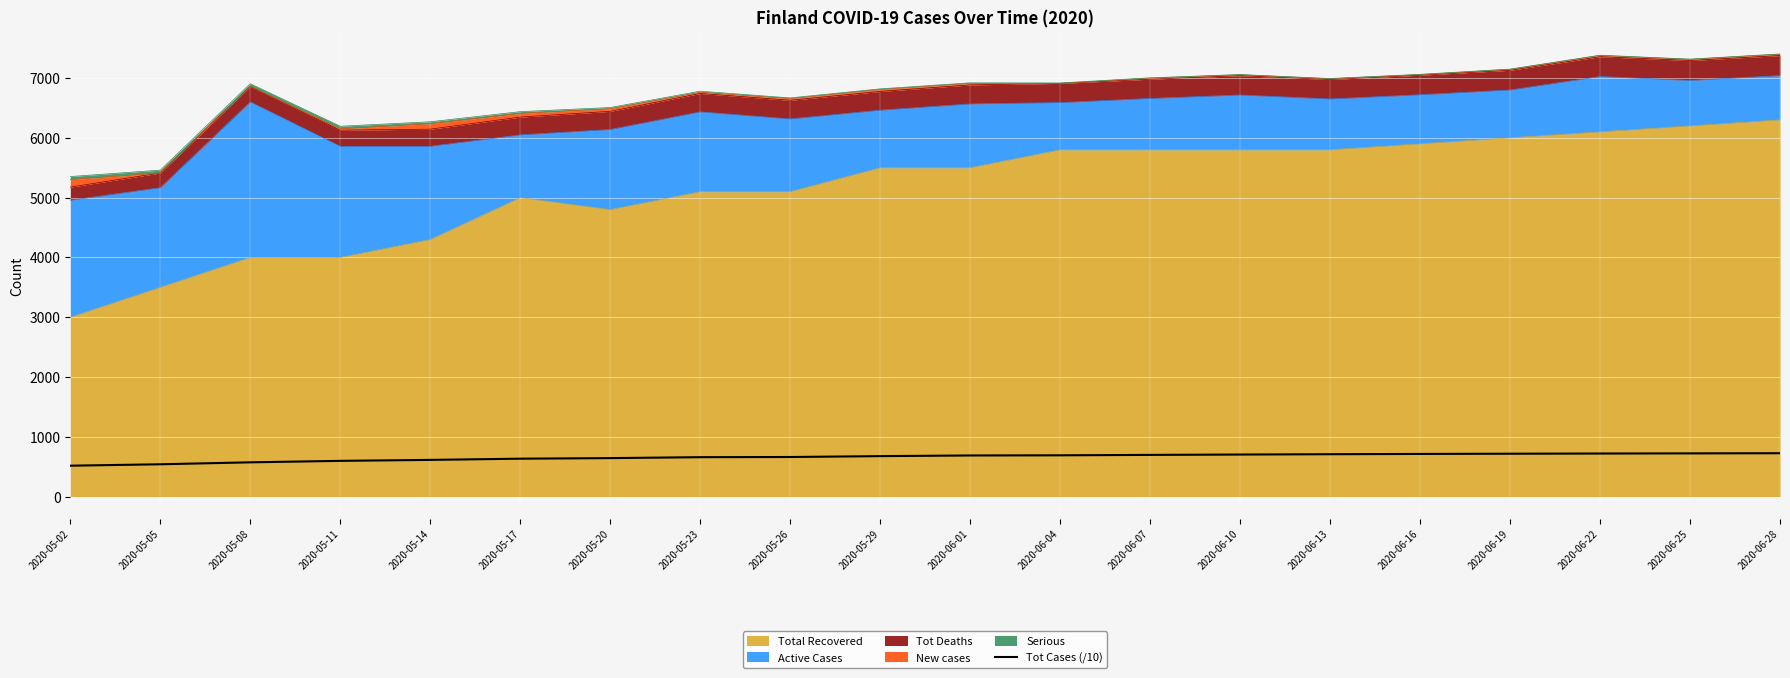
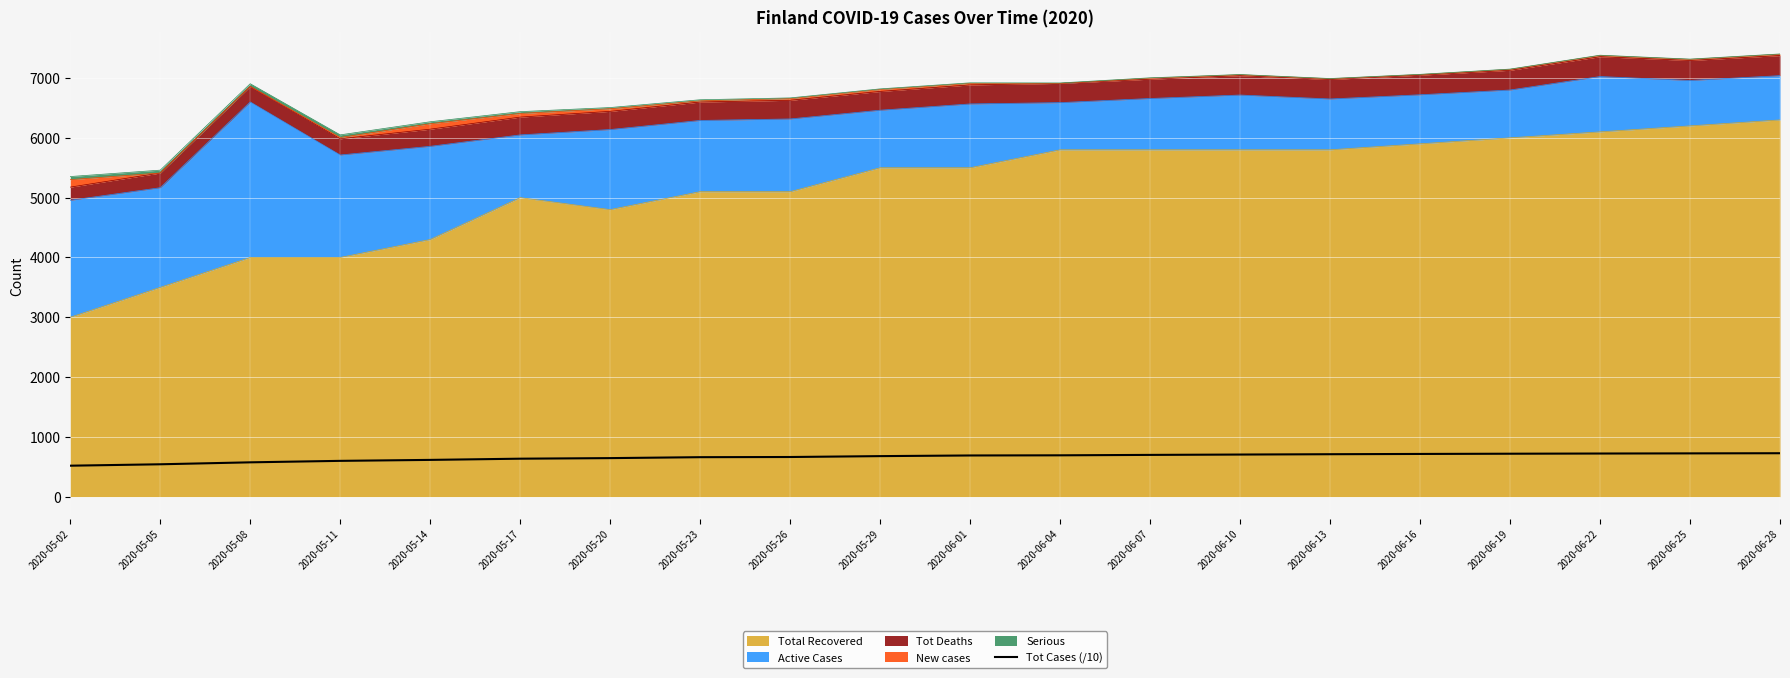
Active Cases, 2020-05-11: 1900 -> 1700
Active Cases, 2020-05-23: 1300 -> 1200
